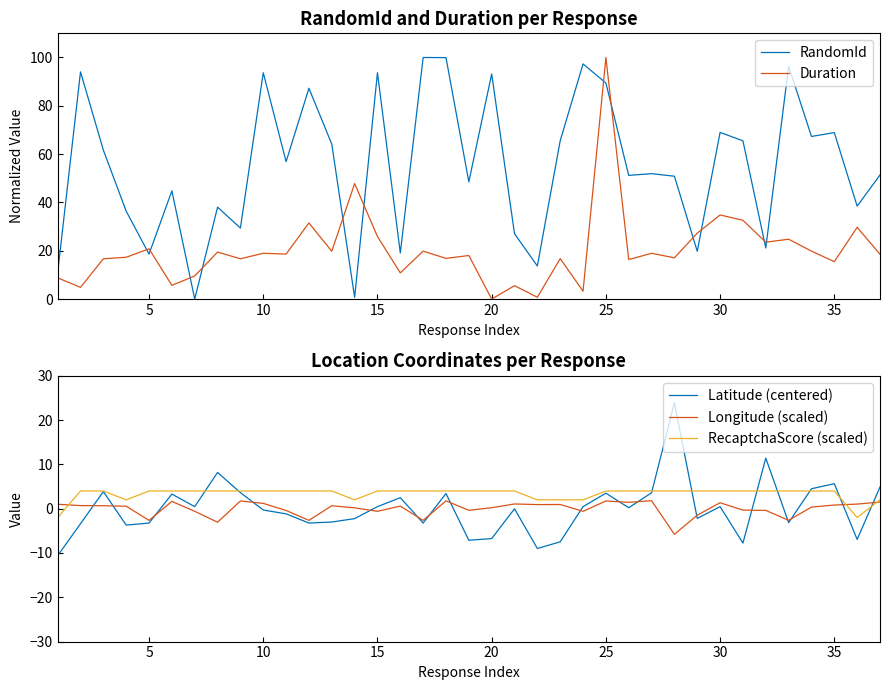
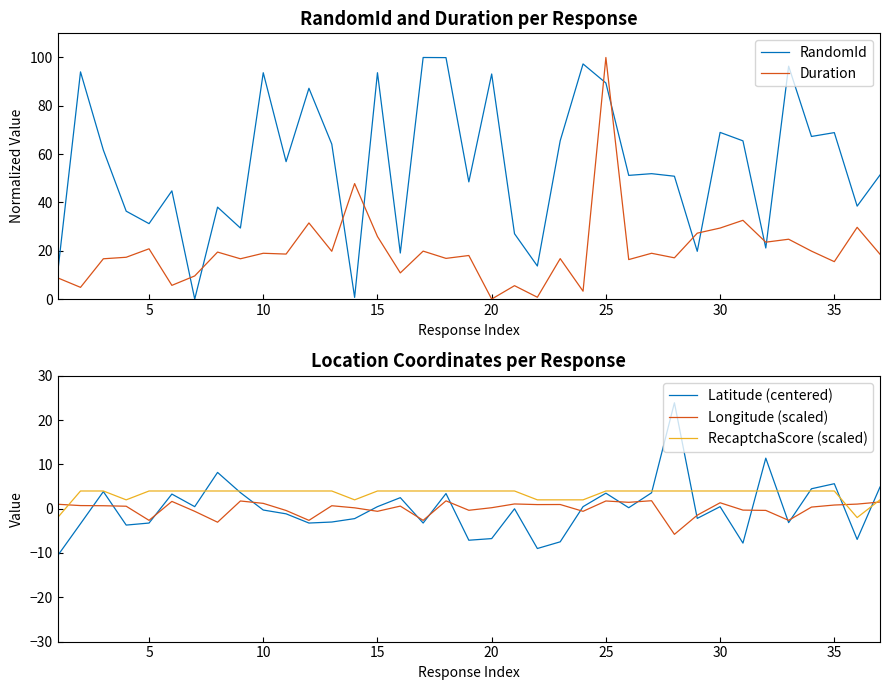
RandomId and Duration per Response, RandomId, 5: 19 -> 31
RandomId and Duration per Response, Duration, 30: 35 -> 29
